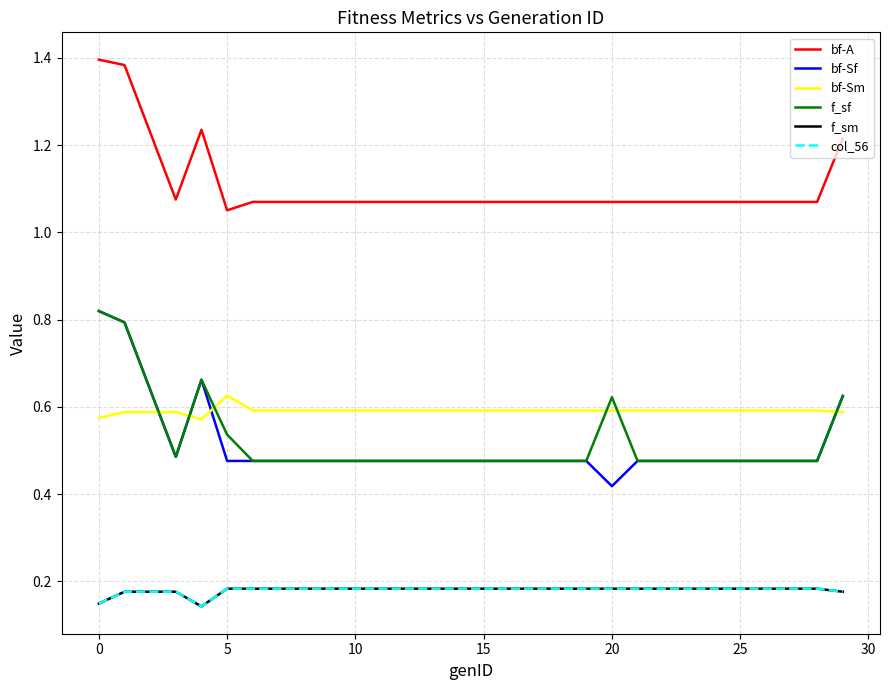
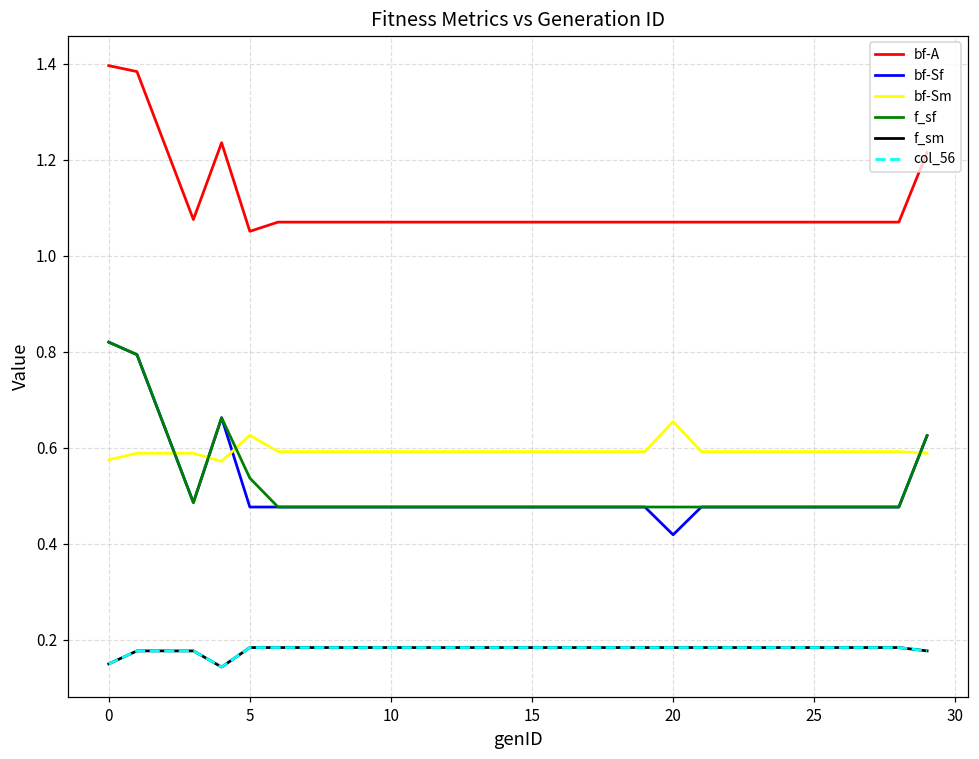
bf-Sm, 20: 0.59 -> 0.65
f_sf, 20: 0.62 -> 0.48
